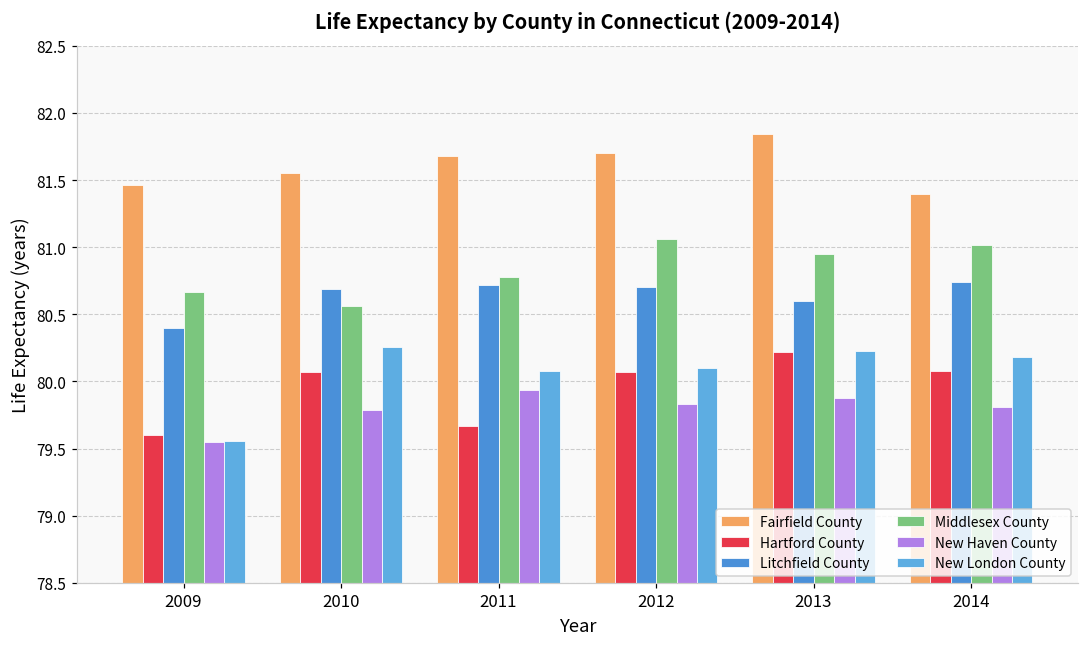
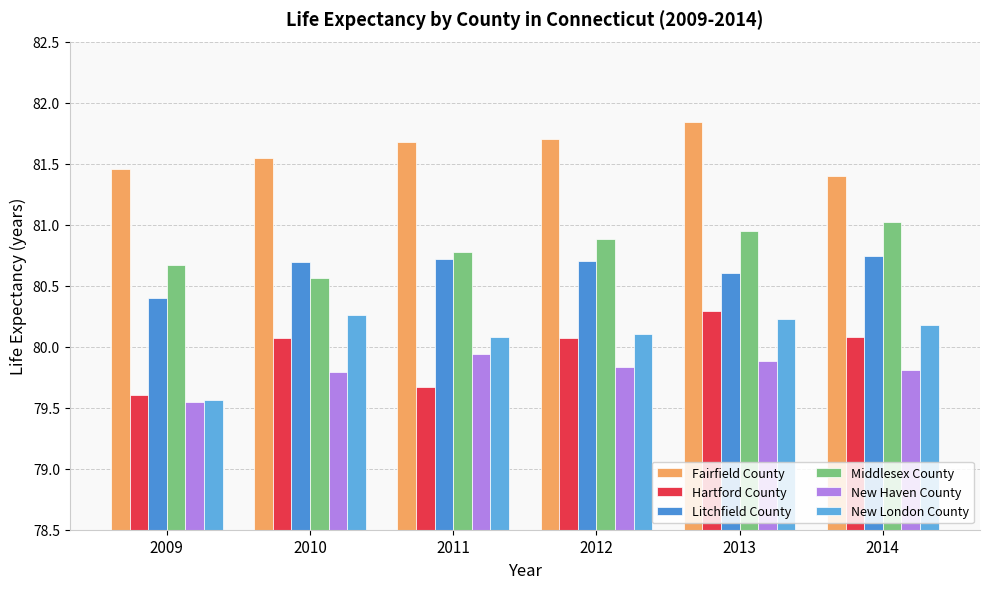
Middlesex County, 2012: 81.06 -> 80.88
Hartford County, 2013: 80.22 -> 80.29
